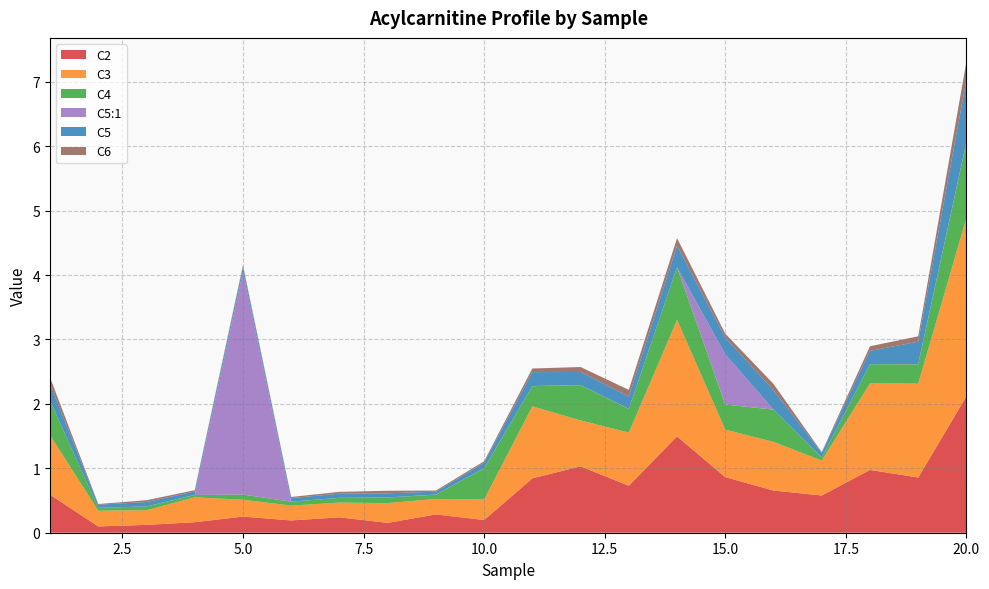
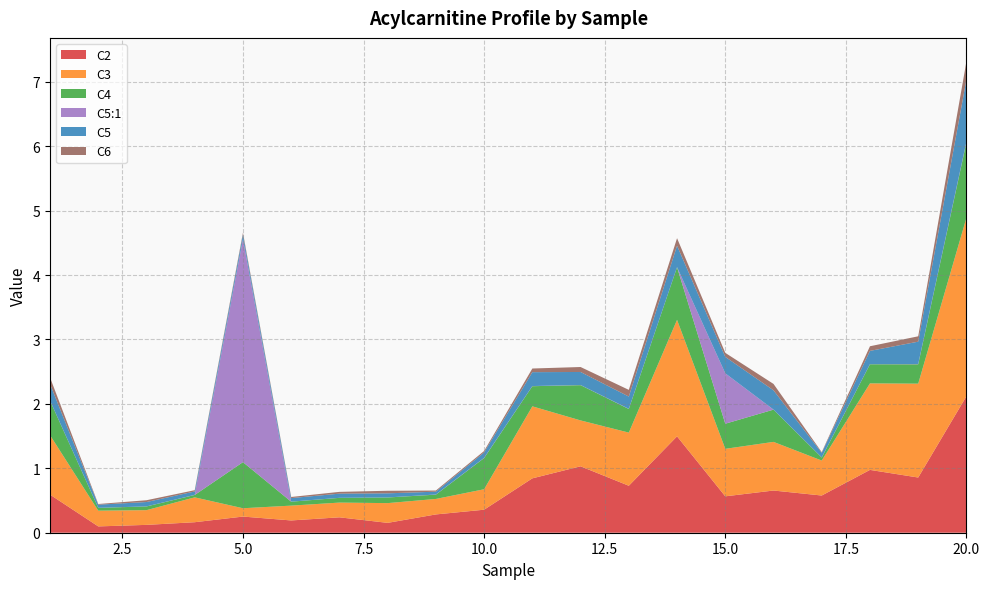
C3, 5.0: 0.3 -> 0.1
C4, 5.0: 0.1 -> 0.7
C2, 10.0: 0.2 -> 0.4
C2, 15.0: 0.9 -> 0.6
